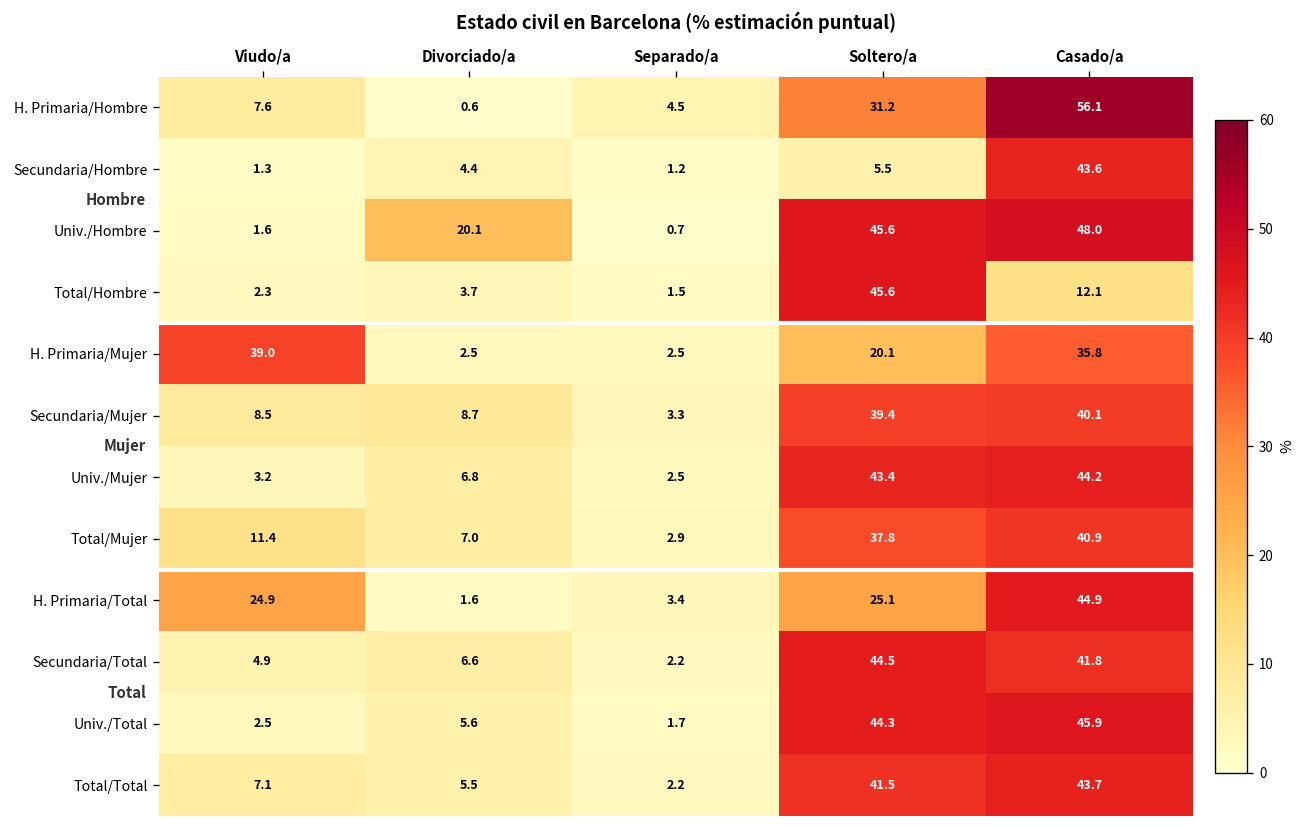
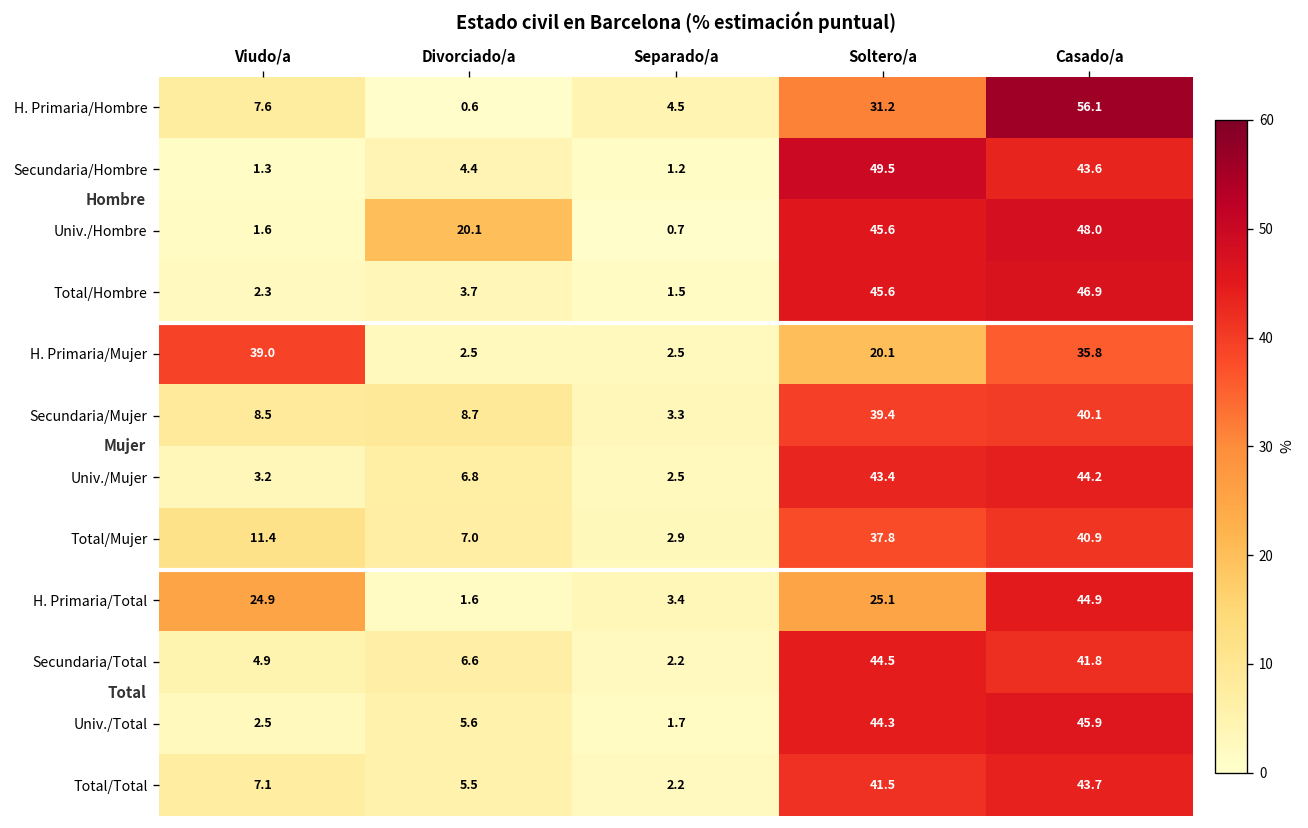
Secundaria/Hombre, Soltero/a: 5.5 -> 49.5
Total/Hombre, Casado/a: 12.1 -> 46.9
